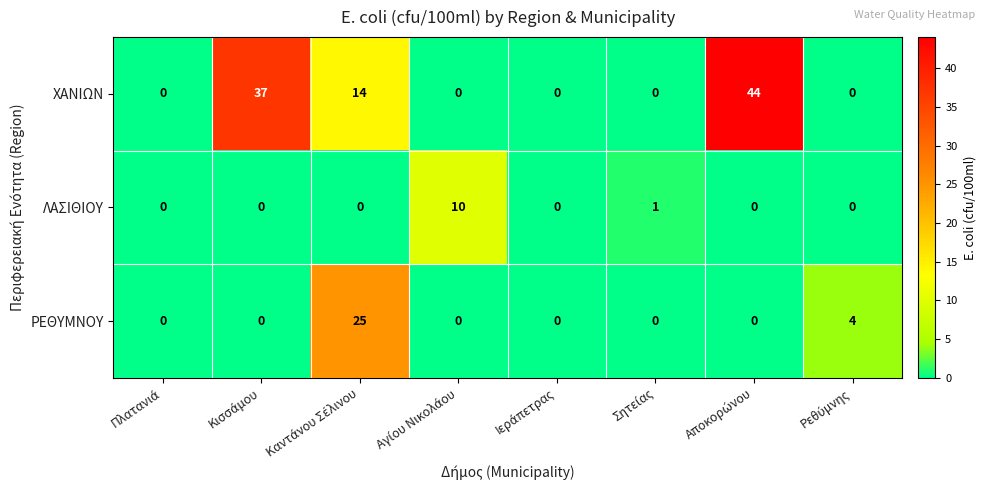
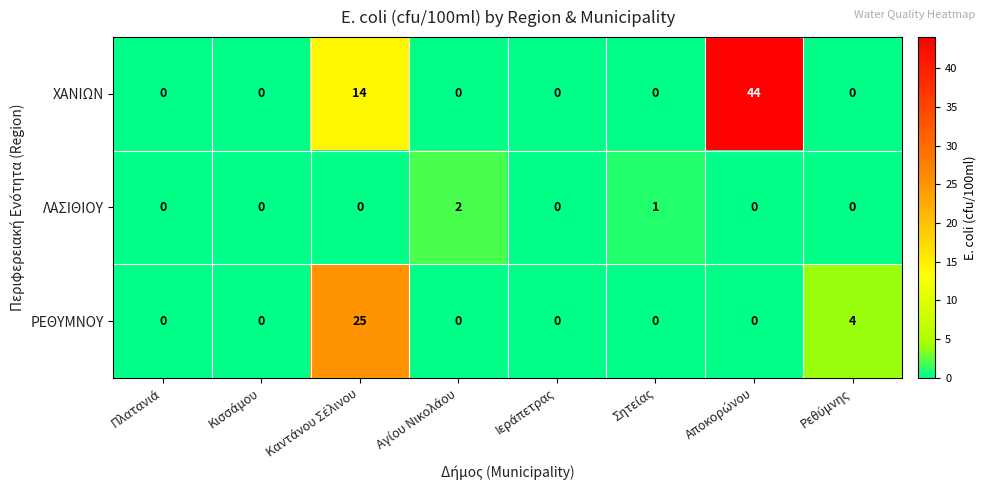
ΧΑΝΙΩΝ, Κισσάμου: 37 -> 0
ΛΑΣΙΘΙΟΥ, Αγίου Νικολάου: 10 -> 2
